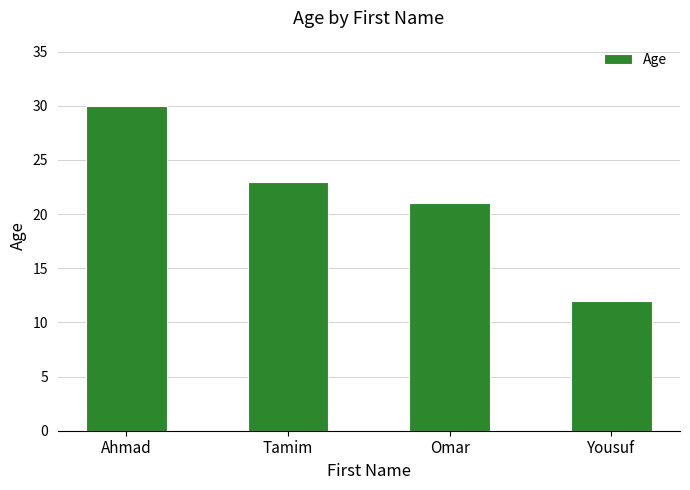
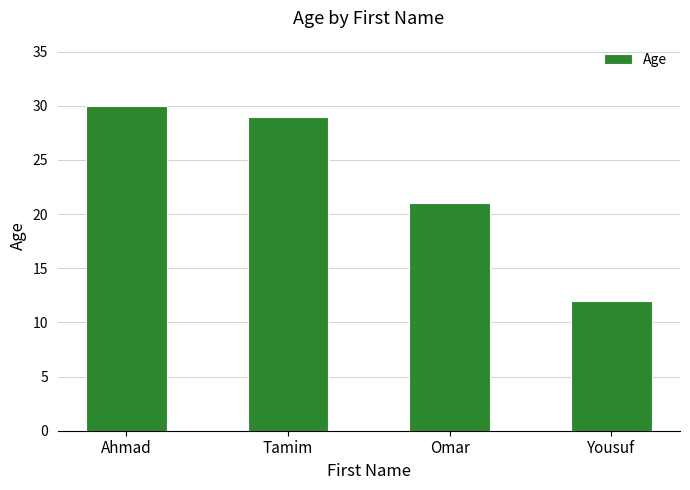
Tamim: 23 -> 29
